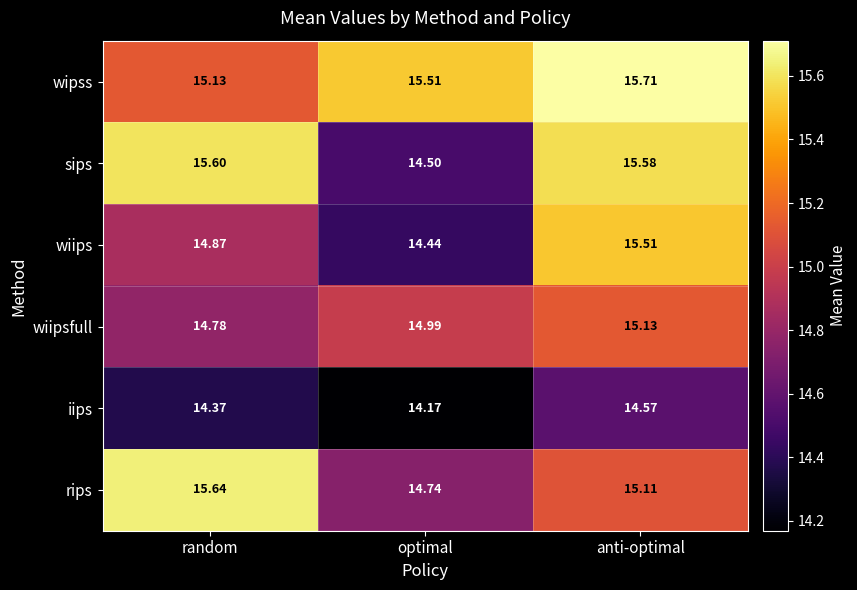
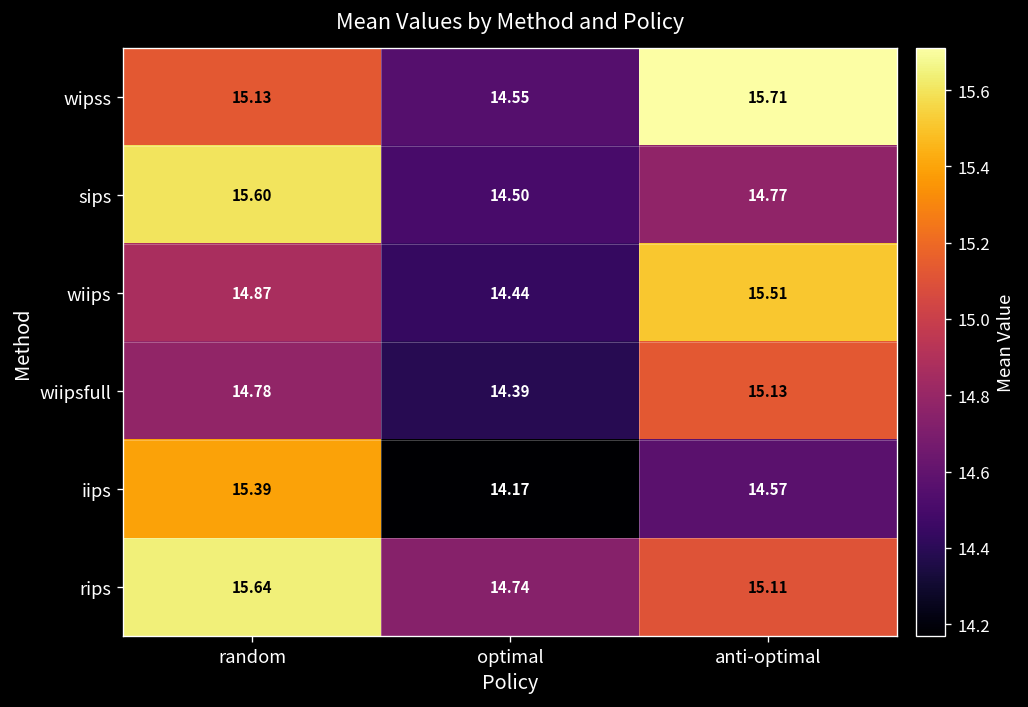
wipss, optimal: 15.51 -> 14.55
sips, anti-optimal: 15.58 -> 14.77
wiipsfull, optimal: 14.99 -> 14.39
iips, random: 14.37 -> 15.39
